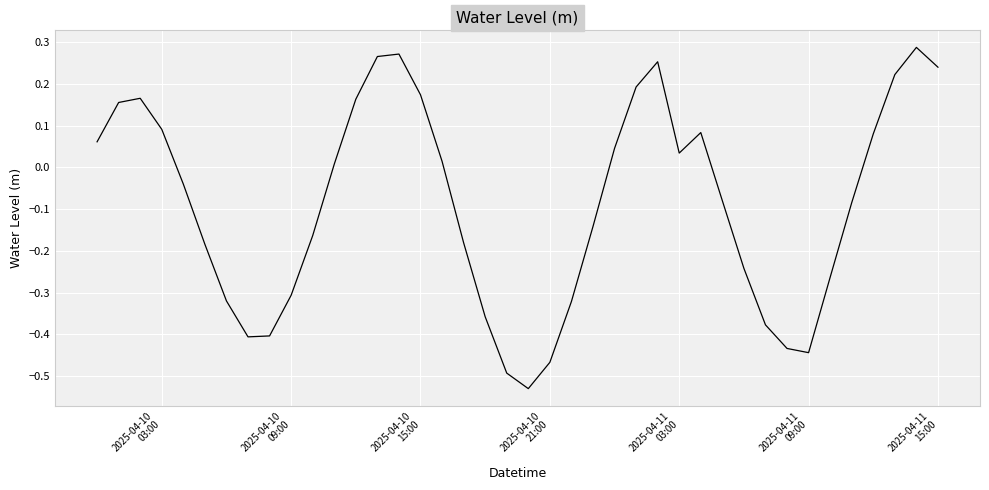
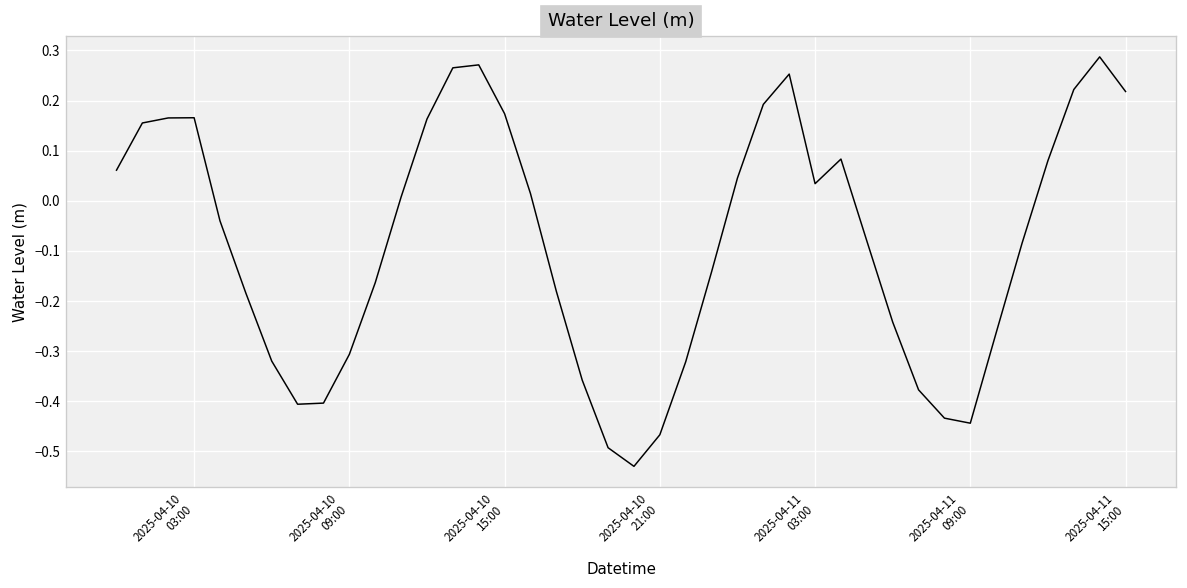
2025-04-10 03:00: 0.09 -> 0.17
2025-04-11 15:00: 0.24 -> 0.22
